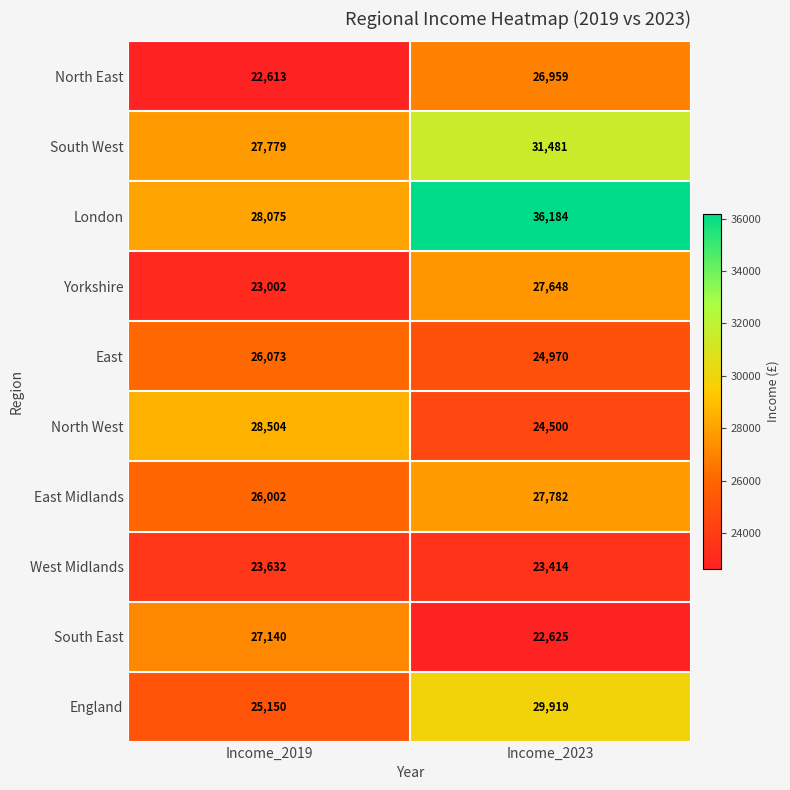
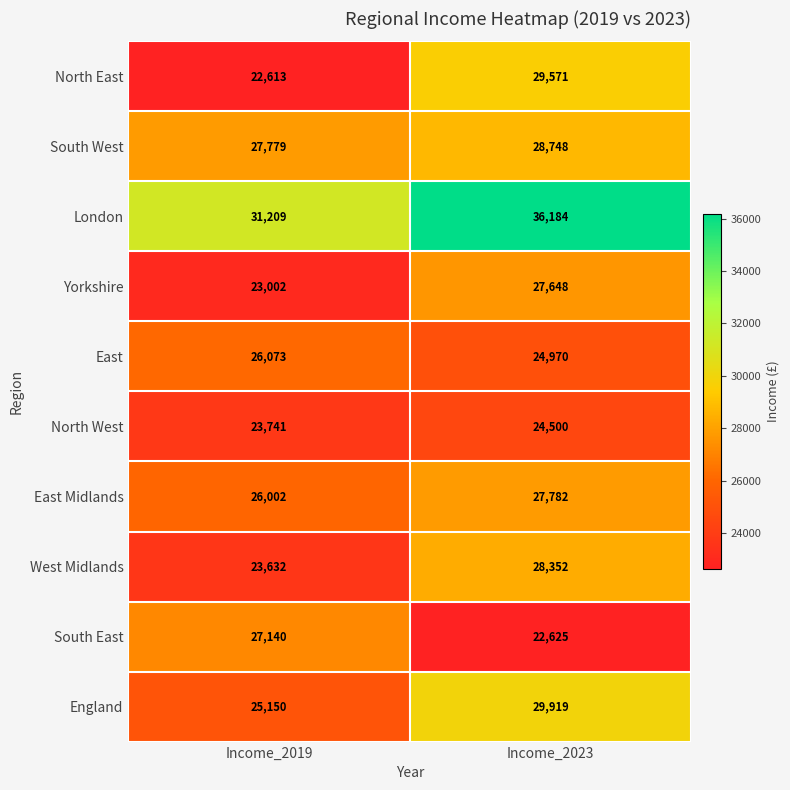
North East, Income_2023: 26,959 -> 29,571
South West, Income_2023: 31,481 -> 28,748
London, Income_2019: 28,075 -> 31,209
North West, Income_2019: 28,504 -> 23,741
West Midlands, Income_2023: 23,414 -> 28,352
